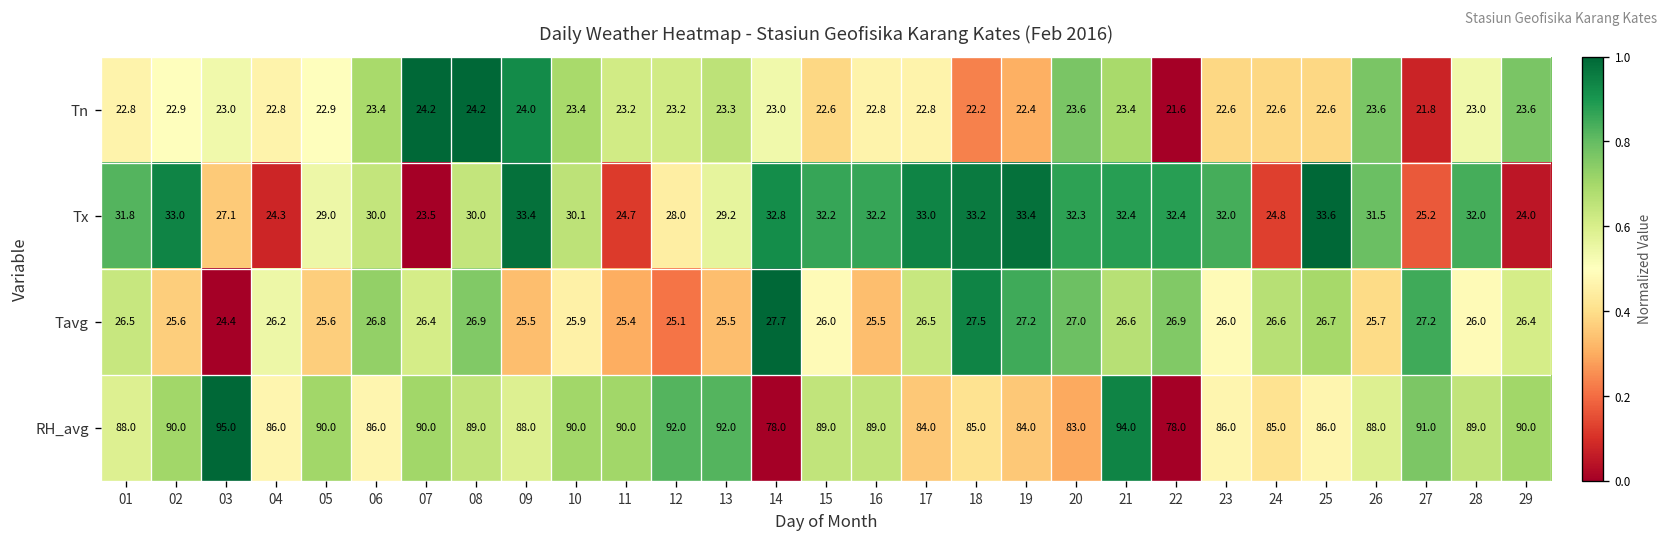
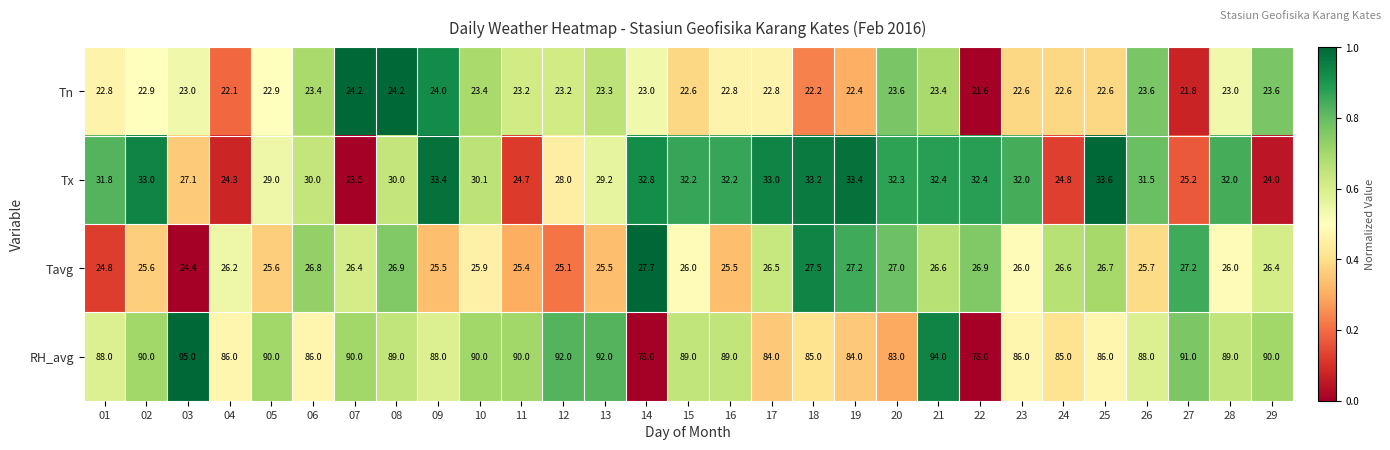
Tn, 04: 22.8 -> 22.1
Tavg, 01: 26.5 -> 24.8
